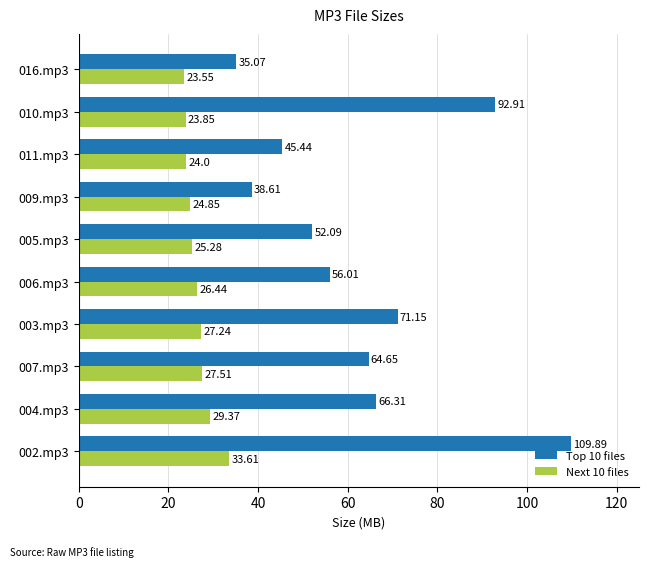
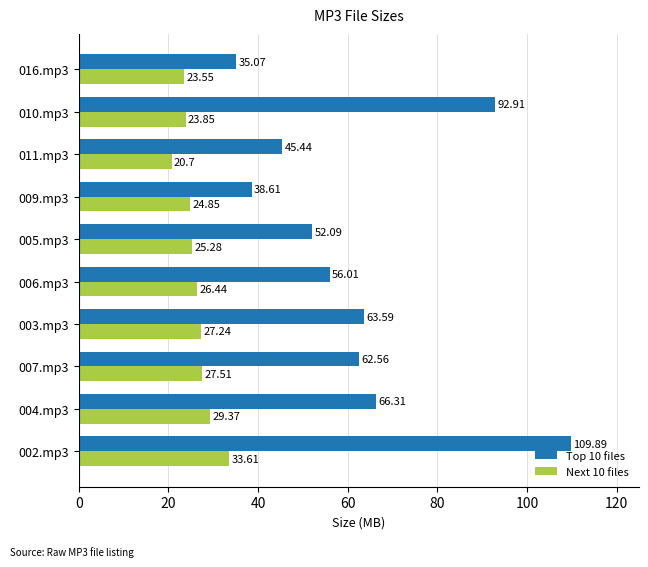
Next 10 files, 011.mp3: 24.0 -> 20.7
Top 10 files, 003.mp3: 71.15 -> 63.59
Top 10 files, 007.mp3: 64.65 -> 62.56
